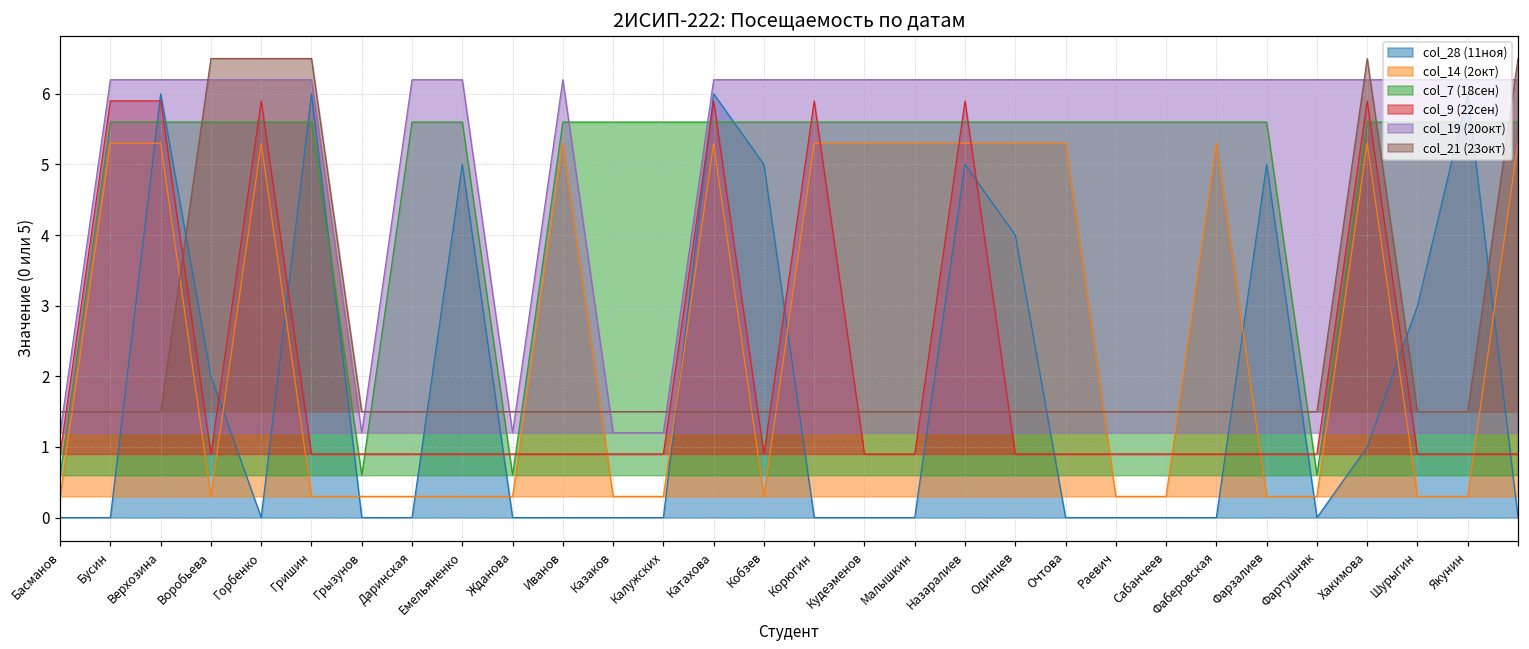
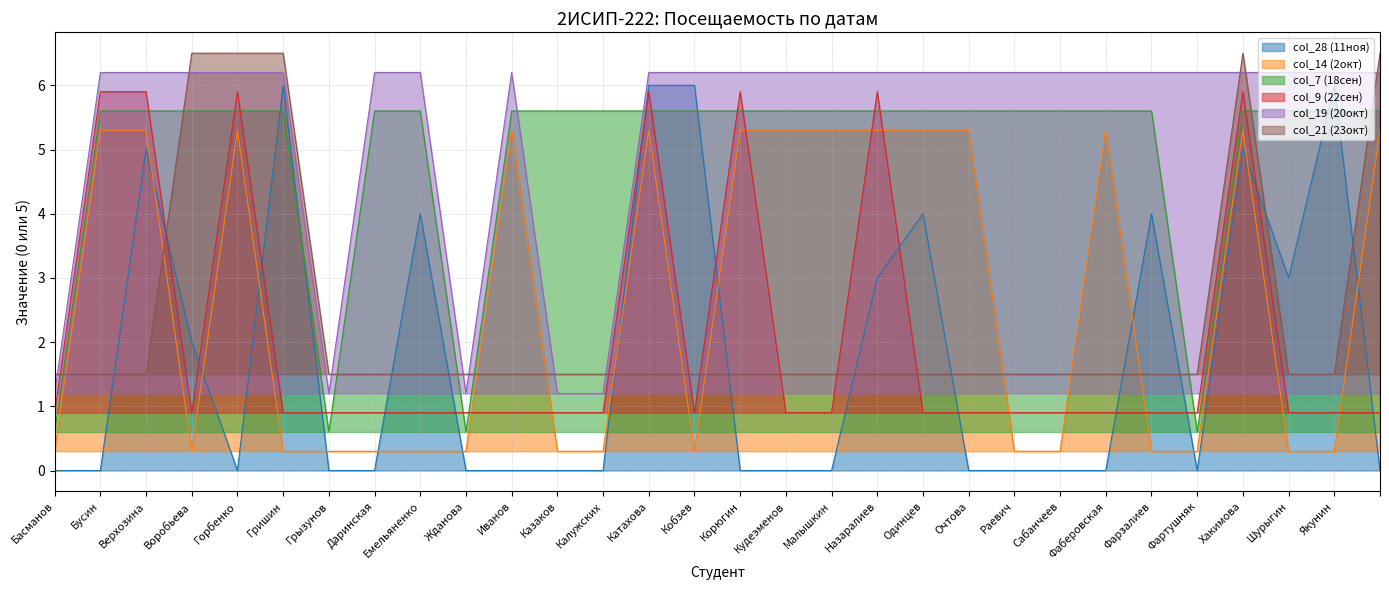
col_28 (11ноя), Верхозина: 6 -> 5
col_28 (11ноя), Емельяненко: 5 -> 4
col_28 (11ноя), Кобзев: 5 -> 6
col_28 (11ноя), Назаралиев: 5 -> 3
col_28 (11ноя), Фарзалиев: 5 -> 4
col_28 (11ноя), Хакимова: 1 -> 5
